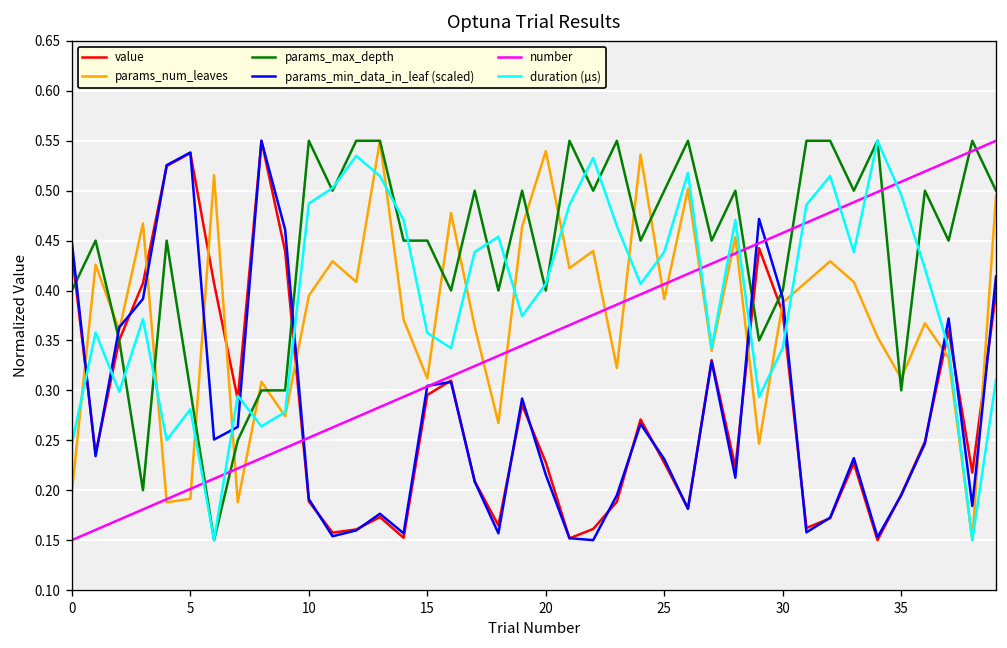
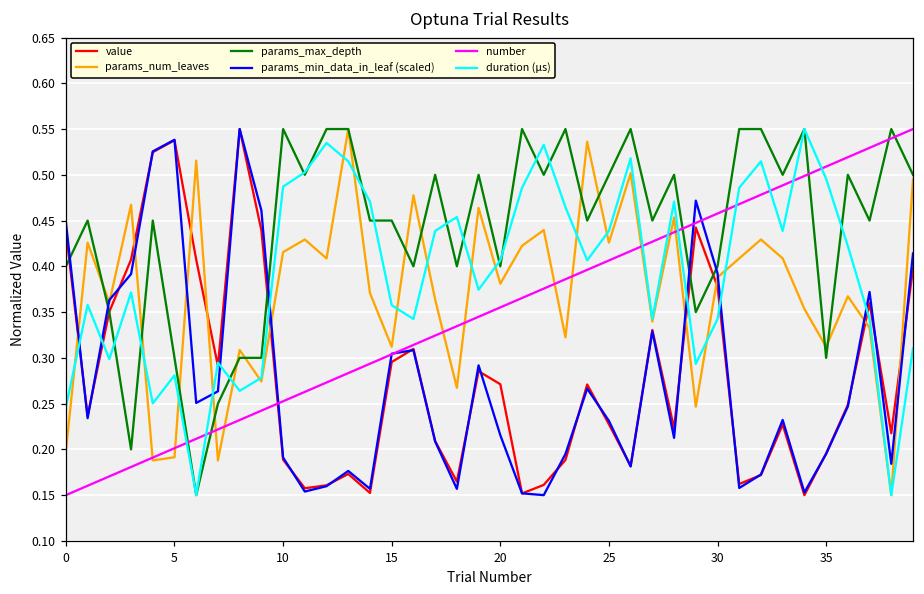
params_num_leaves, 10: 0.39 -> 0.42
value, 20: 0.23 -> 0.27
params_num_leaves, 20: 0.54 -> 0.38
params_num_leaves, 25: 0.39 -> 0.43
